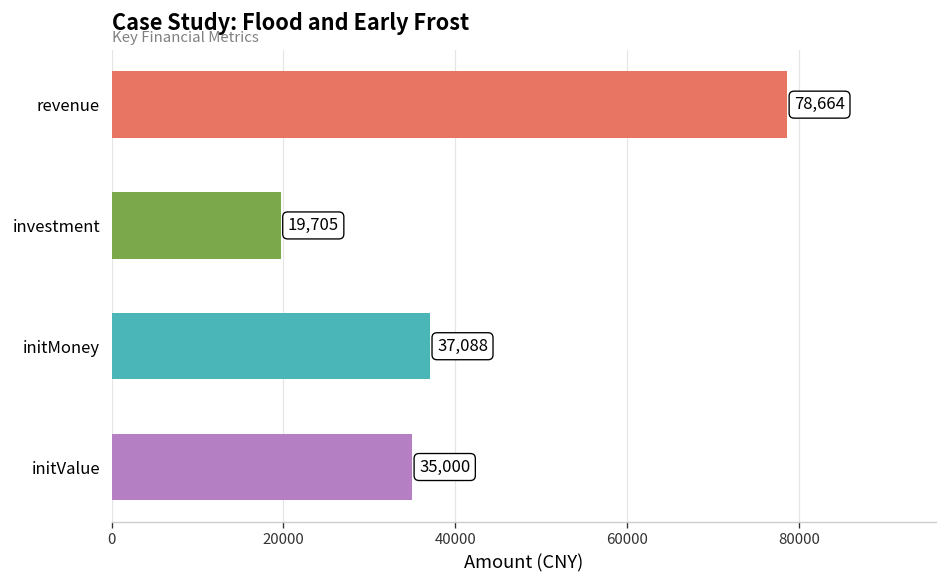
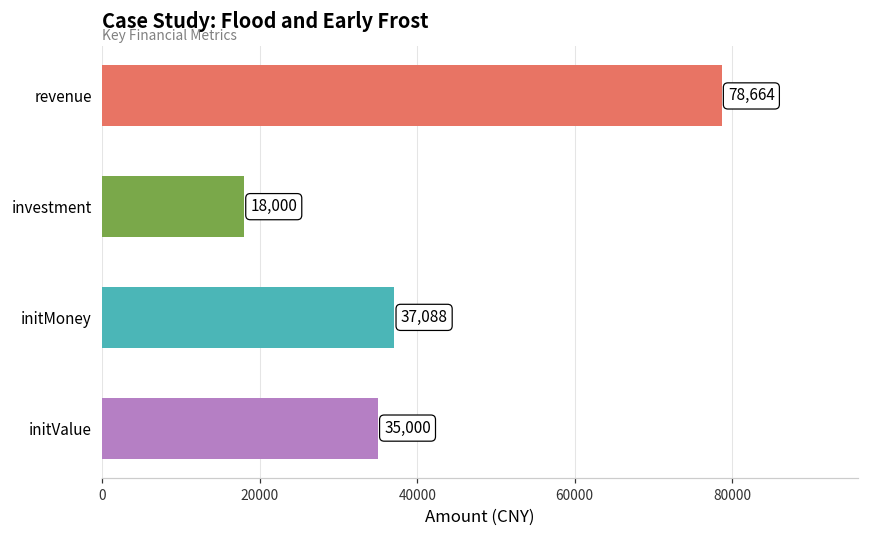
investment: 19,705 -> 18,000
